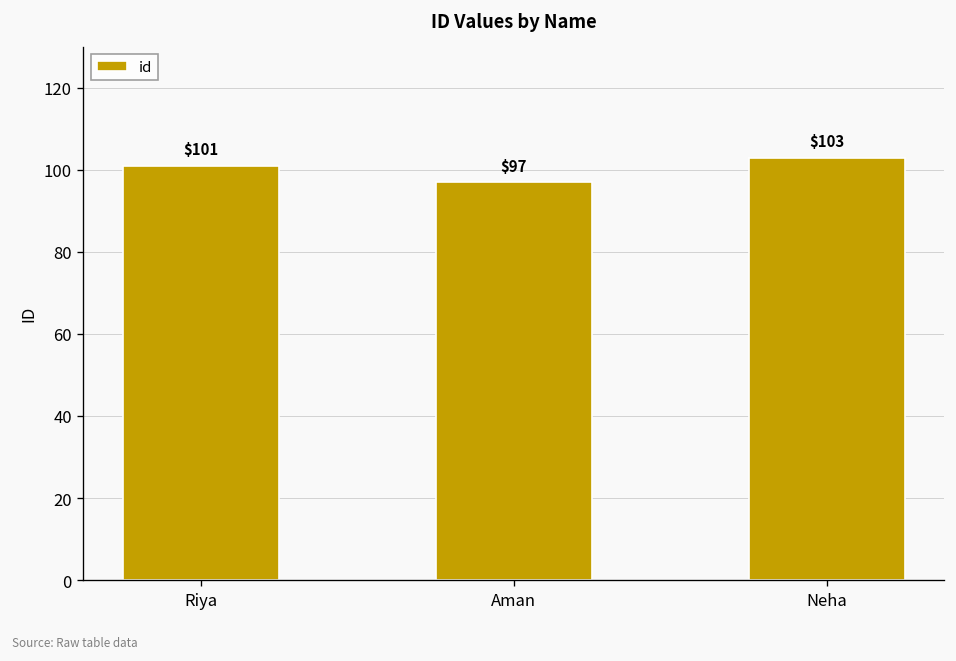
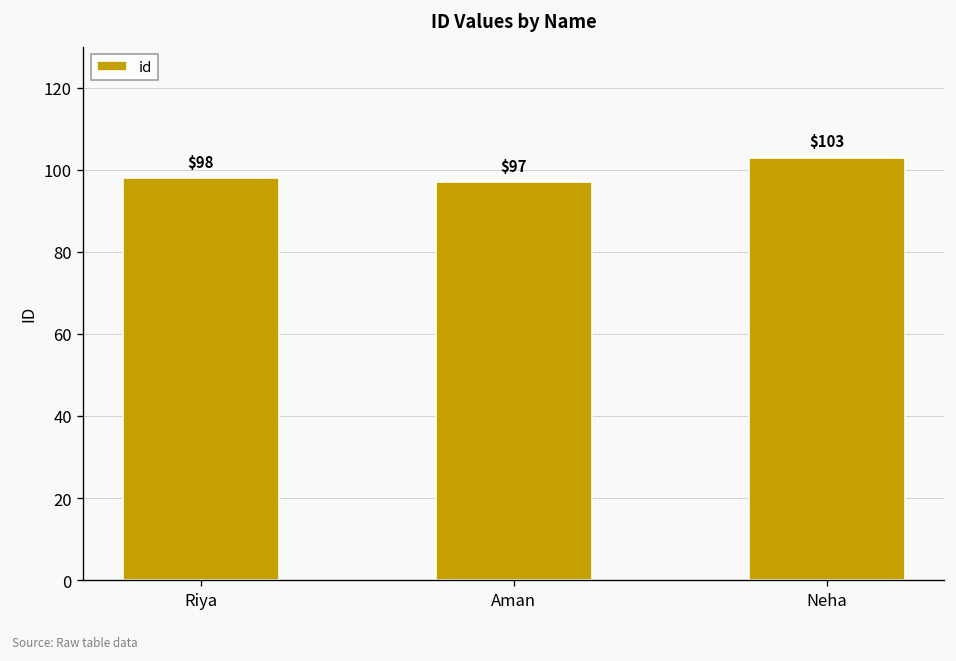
Riya: $101 -> $98
